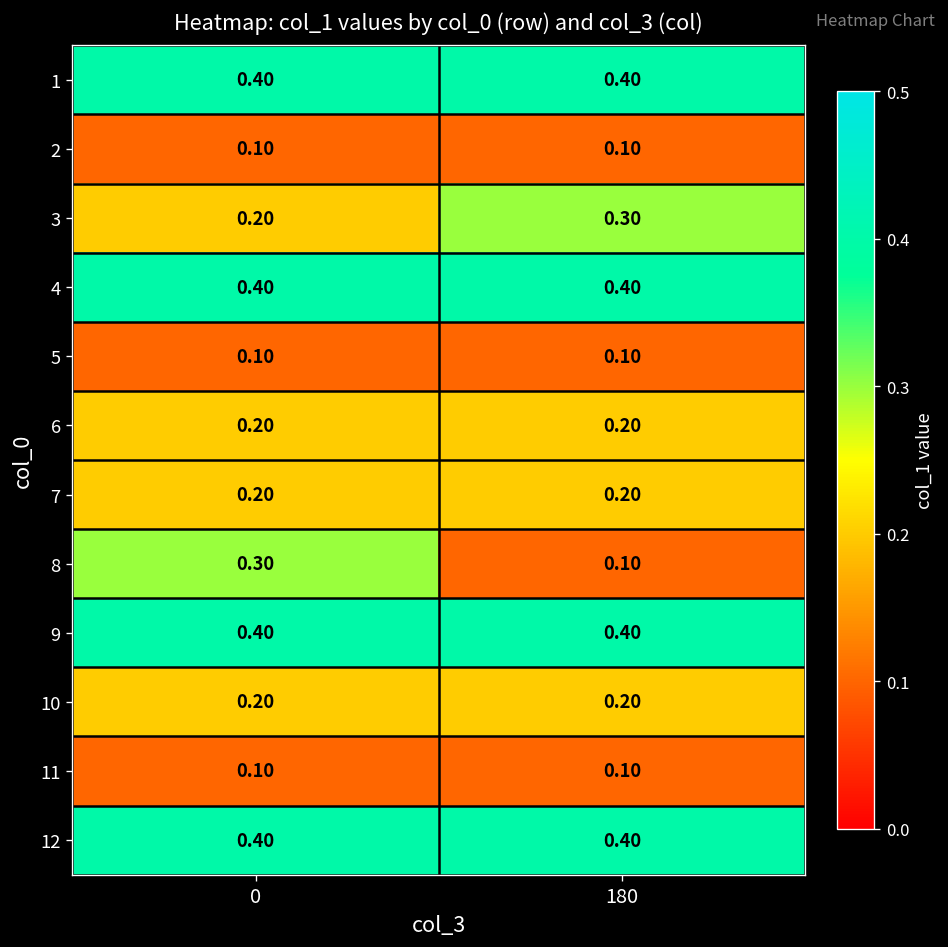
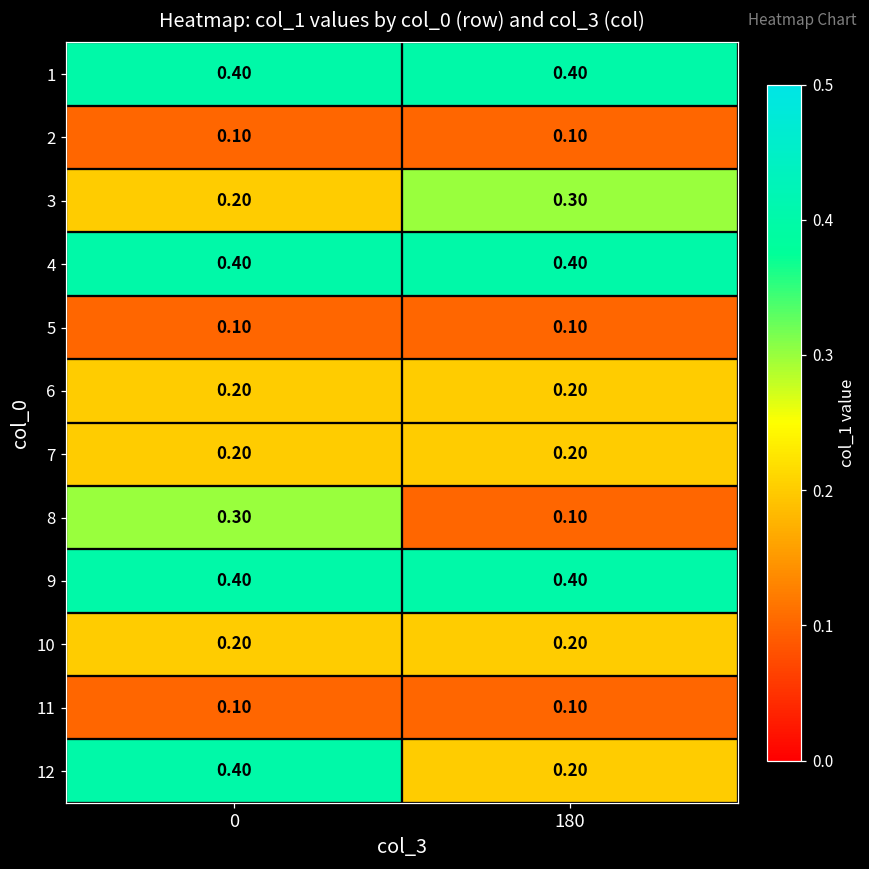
12, 180: 0.40 -> 0.20
